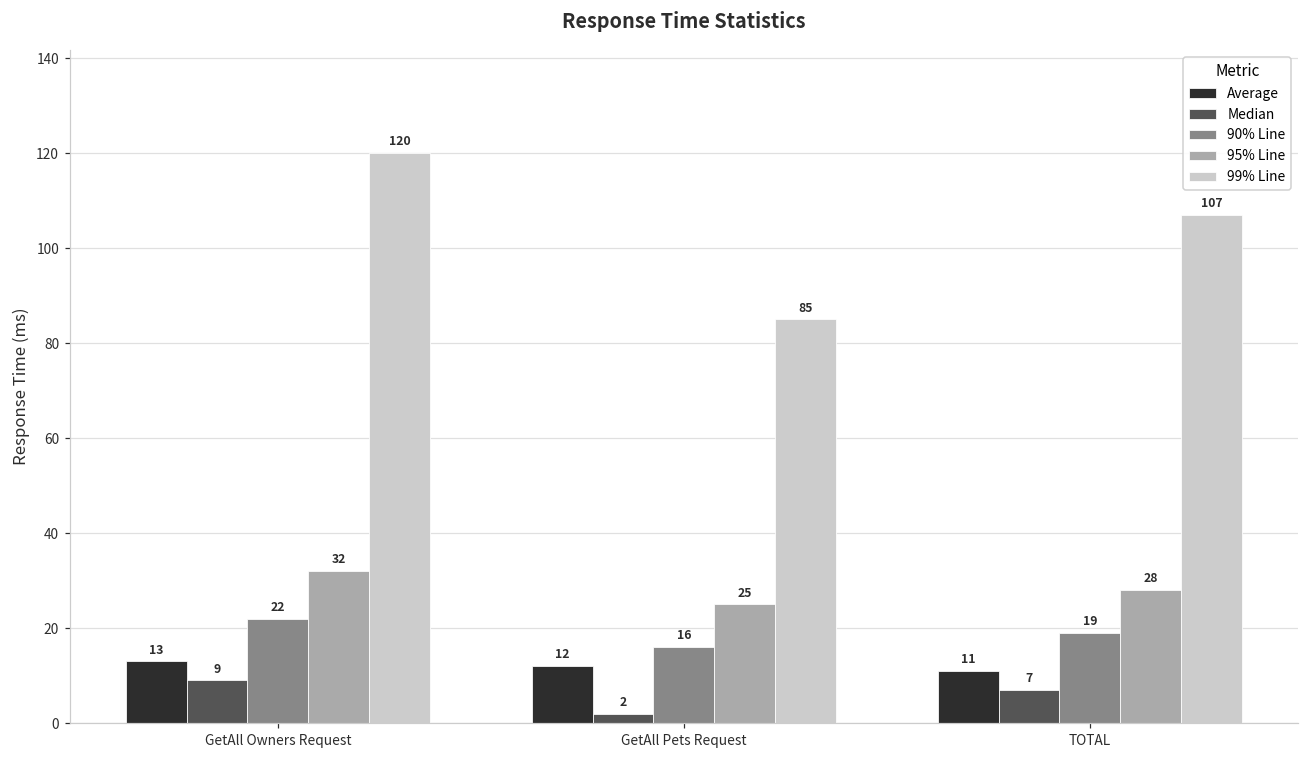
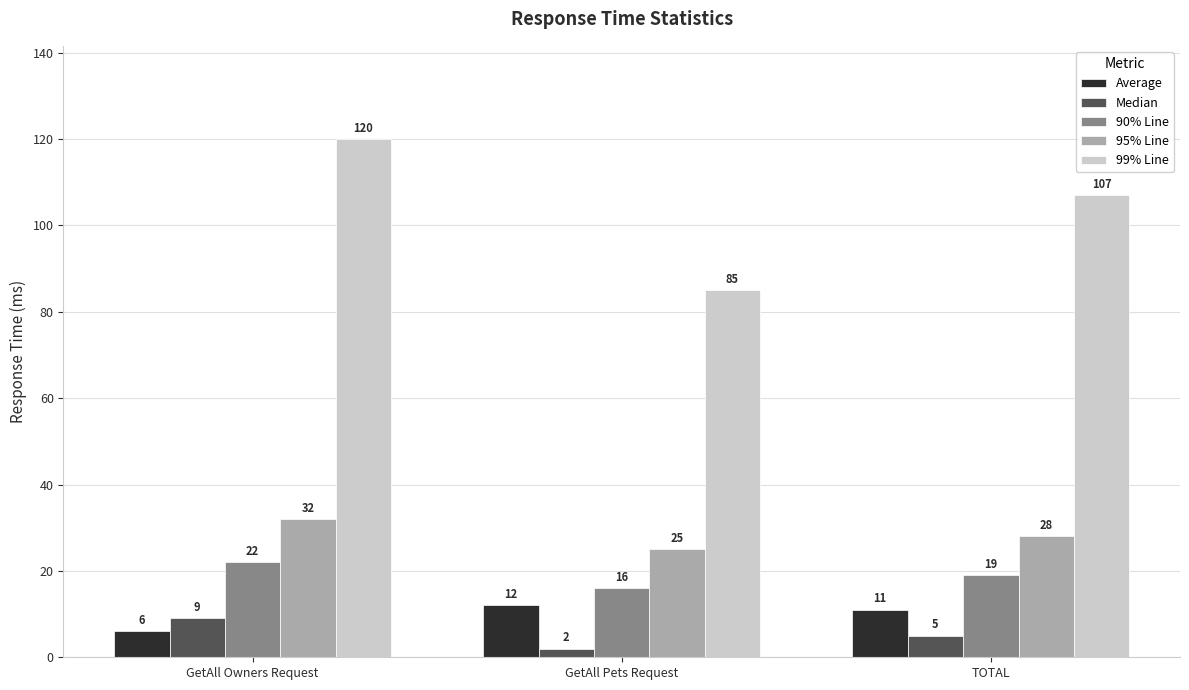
Average, GetAll Owners Request: 13 -> 6
Median, TOTAL: 7 -> 5
